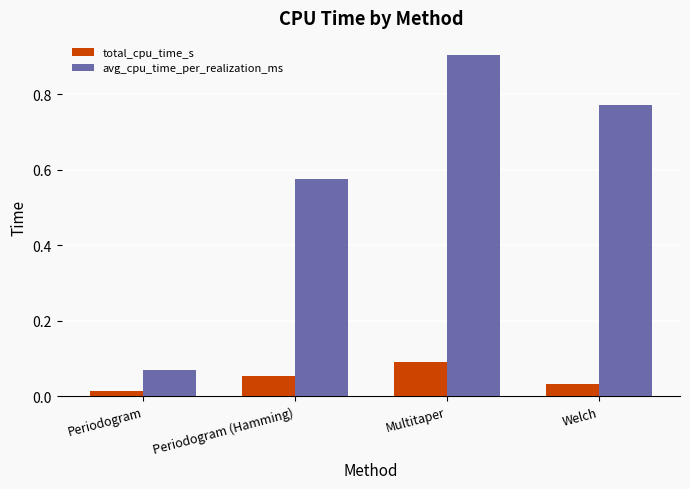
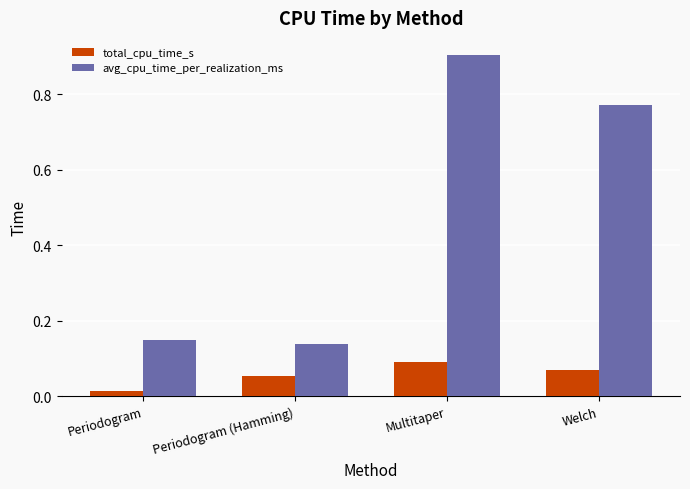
avg_cpu_time_per_realization_ms, Periodogram: 0.07 -> 0.15
avg_cpu_time_per_realization_ms, Periodogram (Hamming): 0.58 -> 0.14
total_cpu_time_s, Welch: 0.03 -> 0.07
